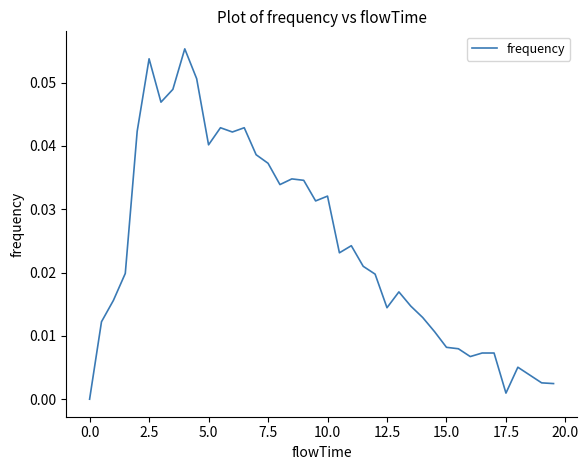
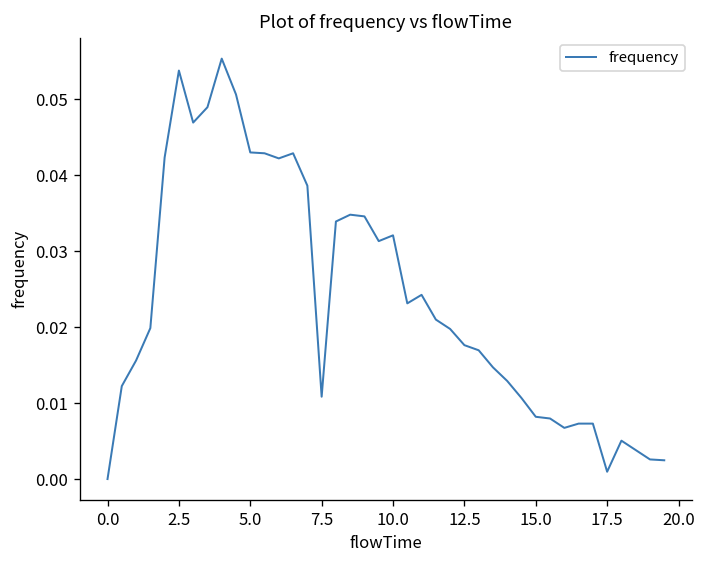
5.0: 0.040 -> 0.043
7.5: 0.037 -> 0.011
12.5: 0.014 -> 0.018
